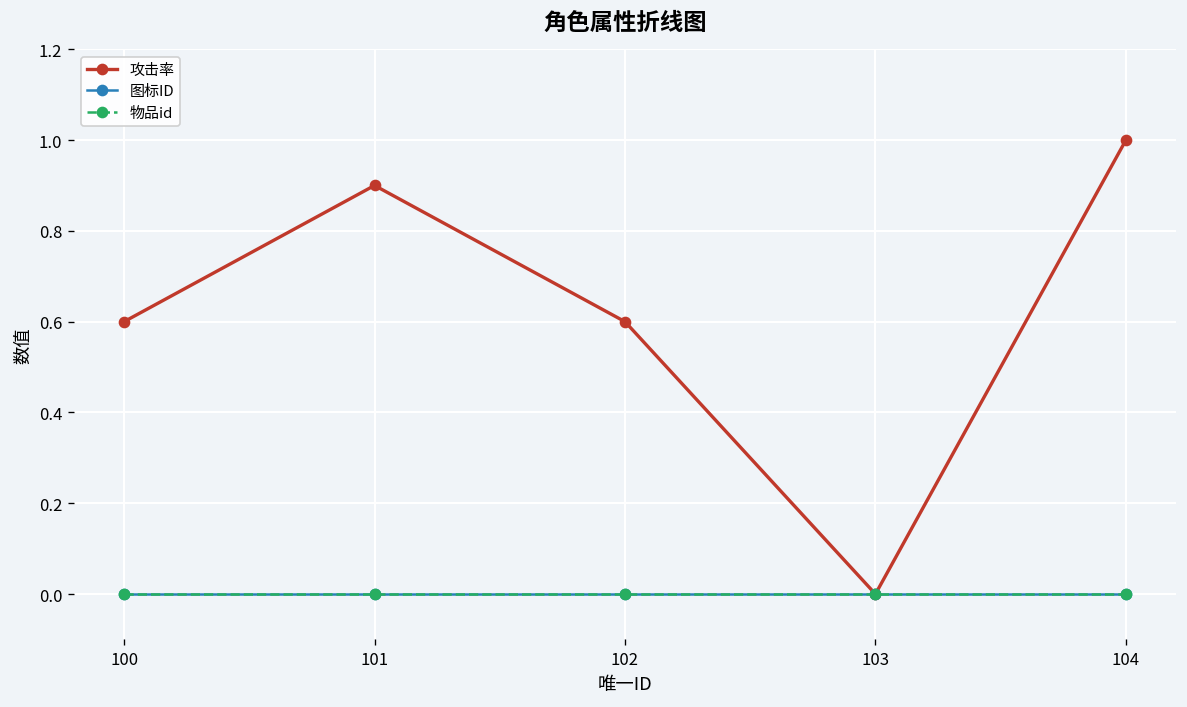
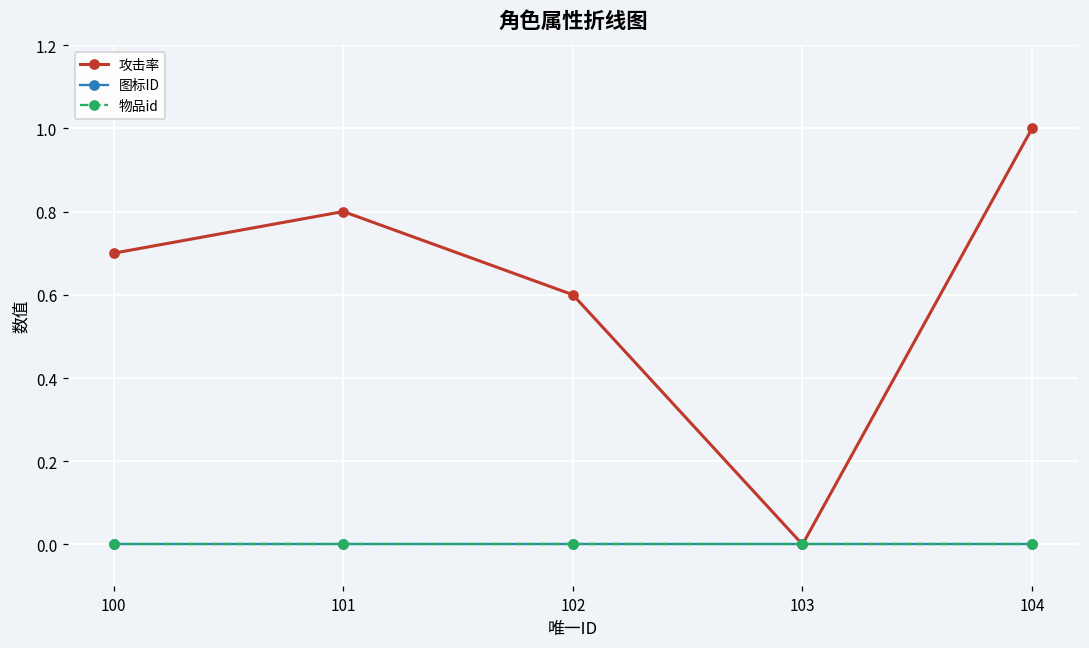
攻击率, 100: 0.6 -> 0.7
攻击率, 101: 0.9 -> 0.8
